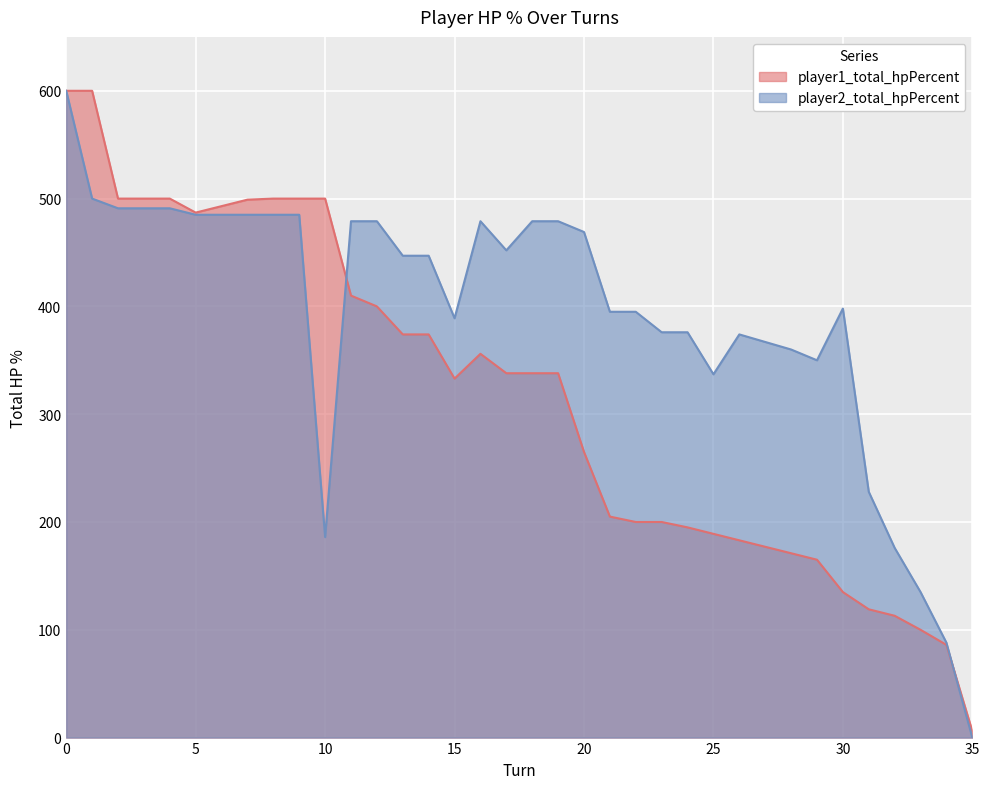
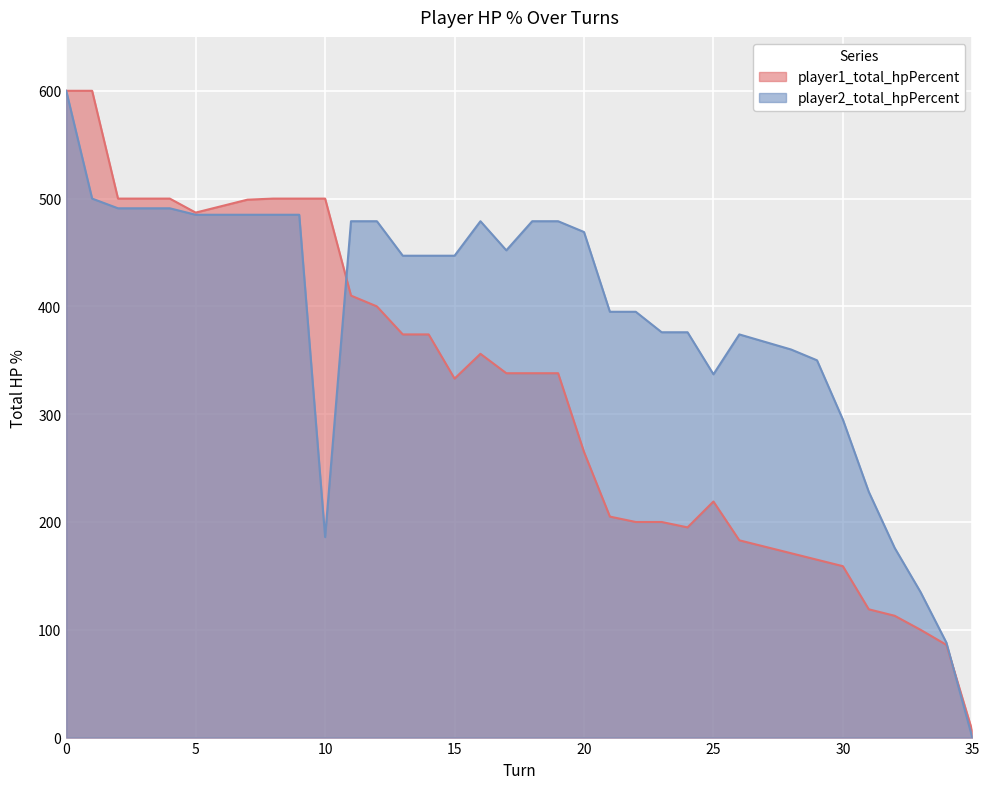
player2_total_hpPercent, 15: 389 -> 447
player1_total_hpPercent, 25: 189 -> 219
player1_total_hpPercent, 30: 135 -> 159
player2_total_hpPercent, 30: 398 -> 295
